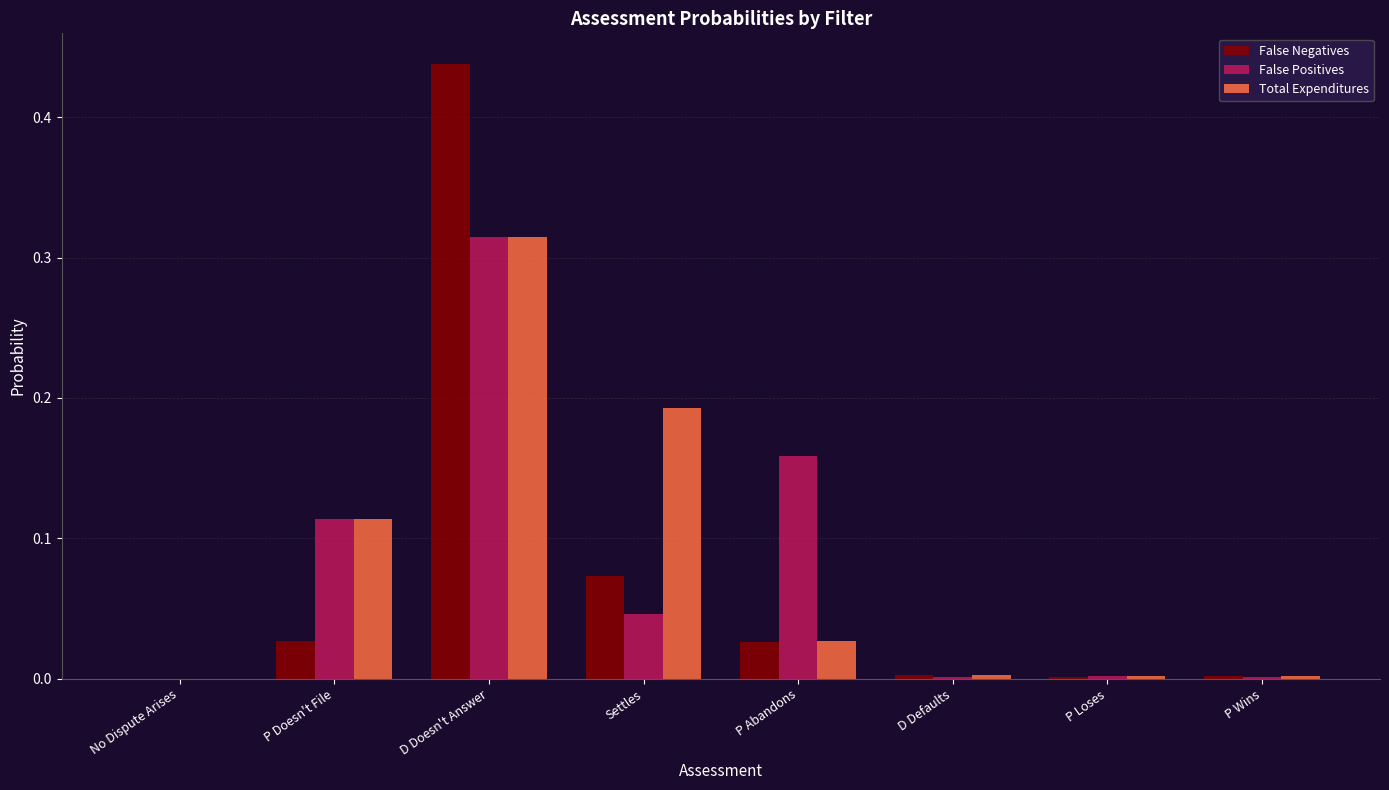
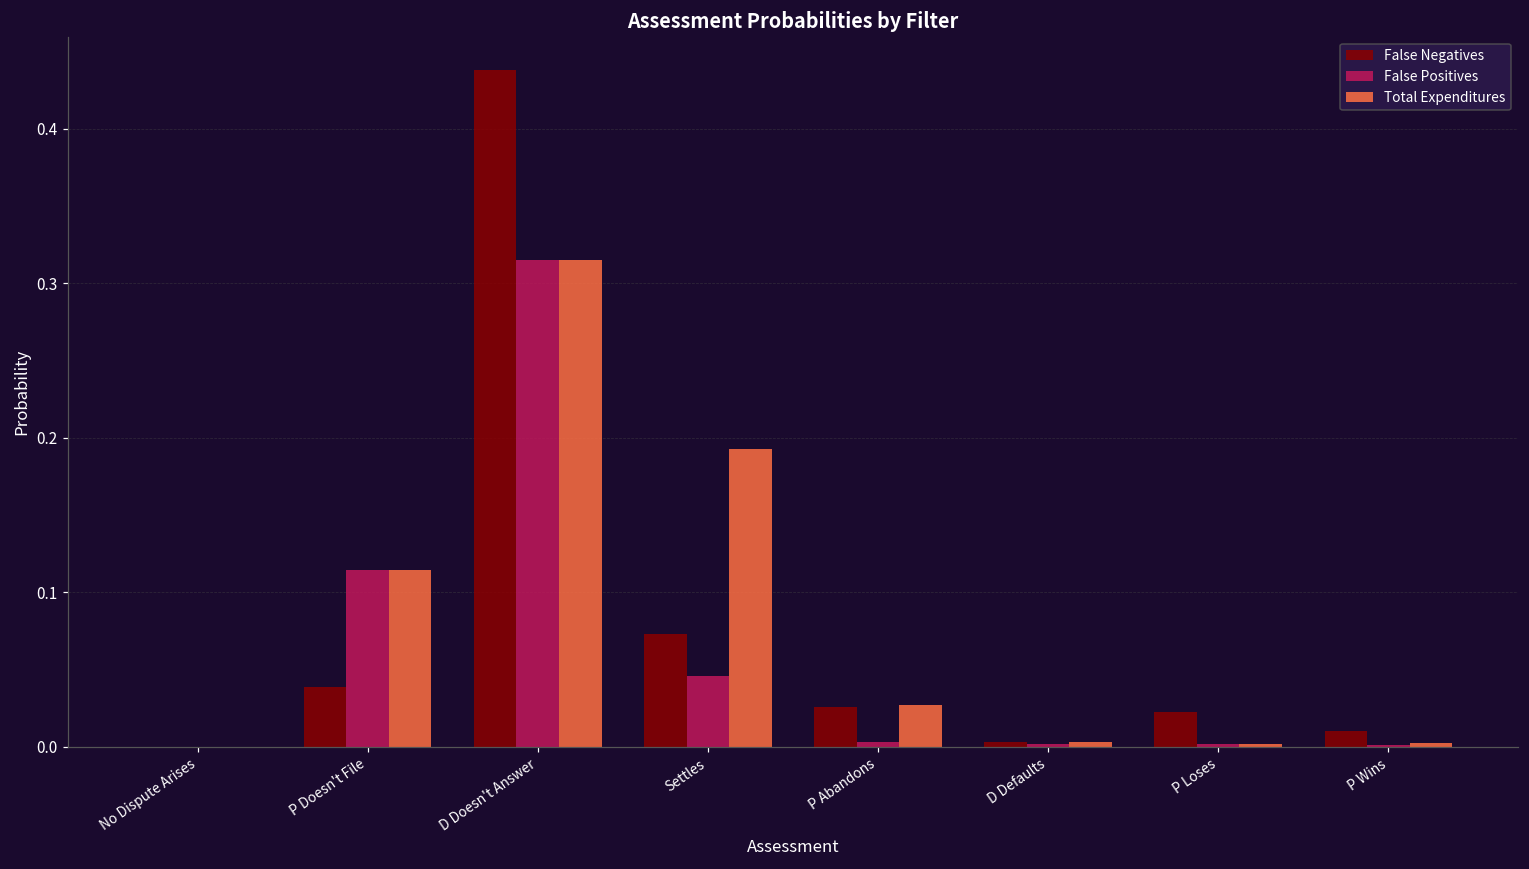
False Negatives, P Doesn't File: 0.027 -> 0.038
False Positives, P Abandons: 0.159 -> 0.003
False Negatives, P Loses: 0.001 -> 0.022
False Negatives, P Wins: 0.002 -> 0.010
